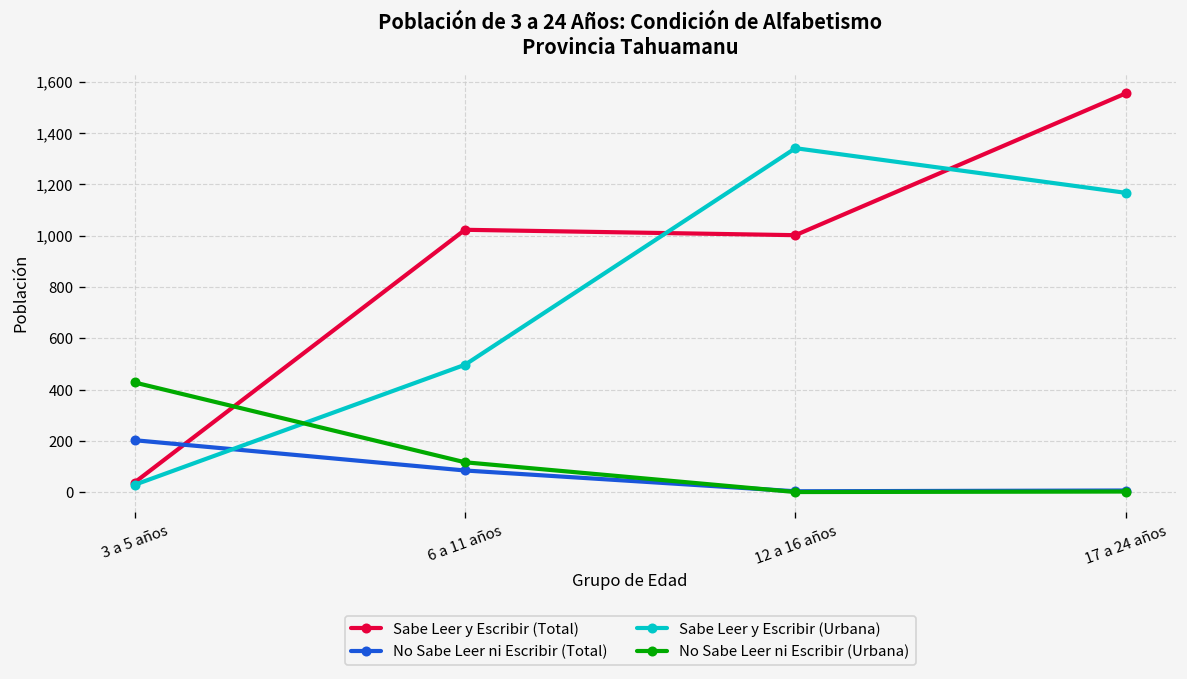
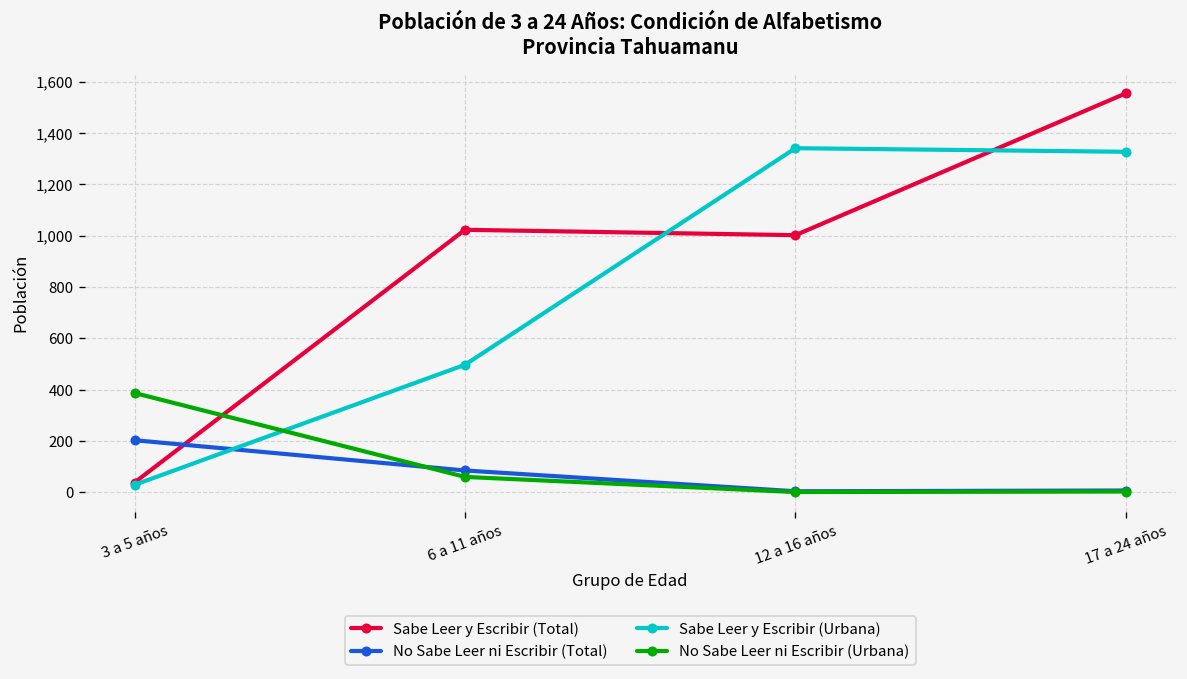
No Sabe Leer ni Escribir (Urbana), 3 a 5 años: 430 -> 390
No Sabe Leer ni Escribir (Urbana), 6 a 11 años: 120 -> 60
Sabe Leer y Escribir (Urbana), 17 a 24 años: 1,170 -> 1,330
